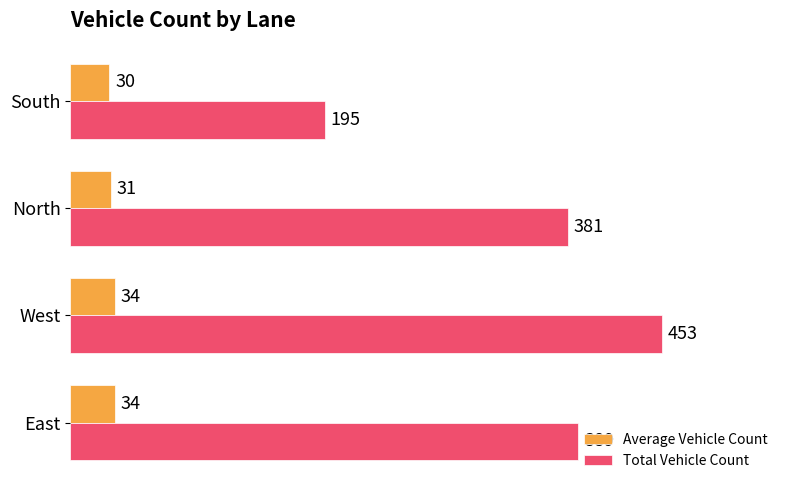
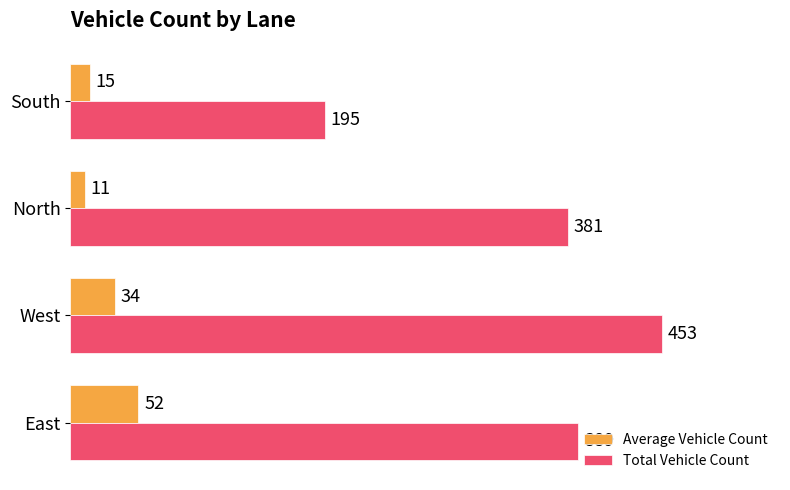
Average Vehicle Count, South: 30 -> 15
Average Vehicle Count, North: 31 -> 11
Average Vehicle Count, East: 34 -> 52
